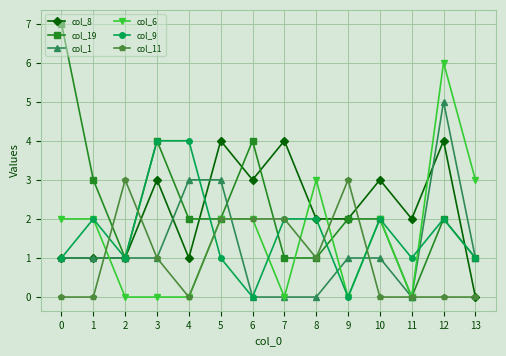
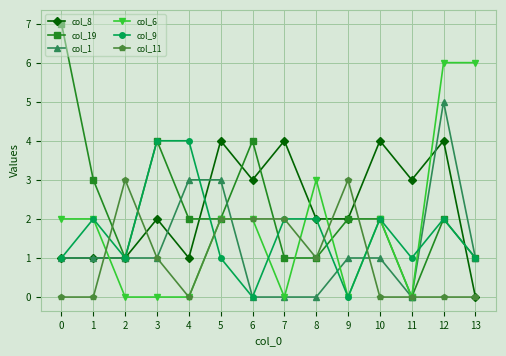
col_8, 3: 3 -> 2
col_8, 10: 3 -> 4
col_8, 11: 2 -> 3
col_6, 13: 3 -> 6
